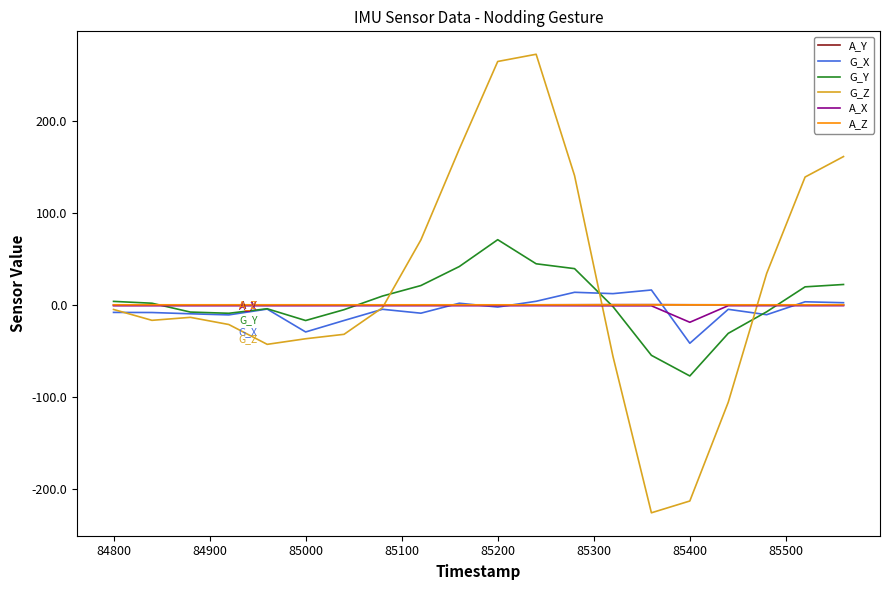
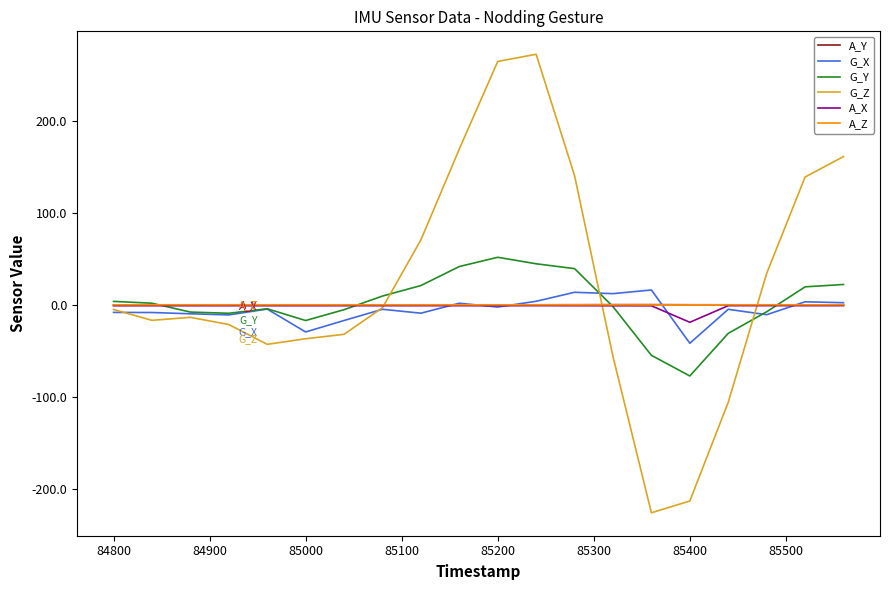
G_Y, 85200: 70 -> 50
